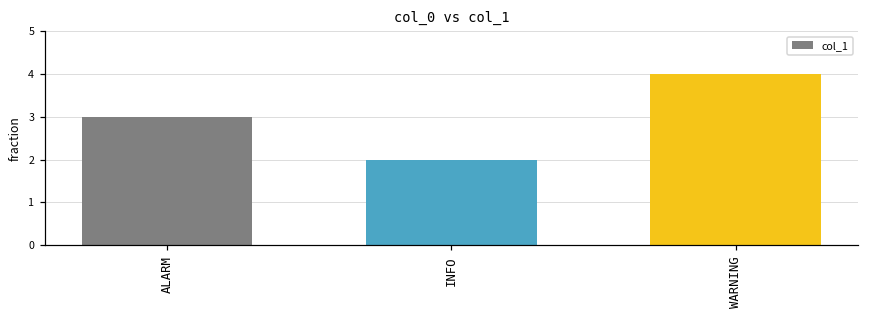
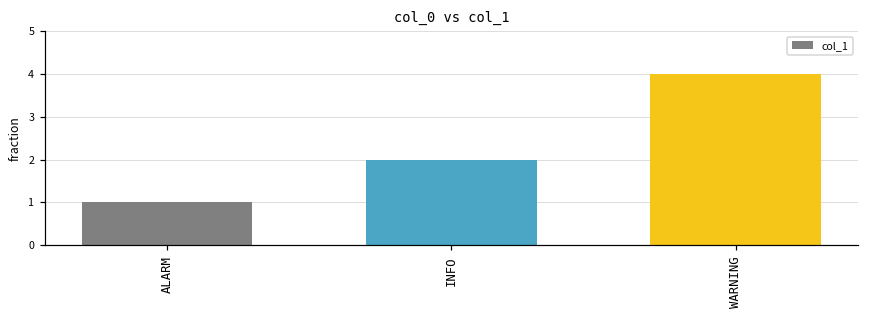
ALARM: 3 -> 1
